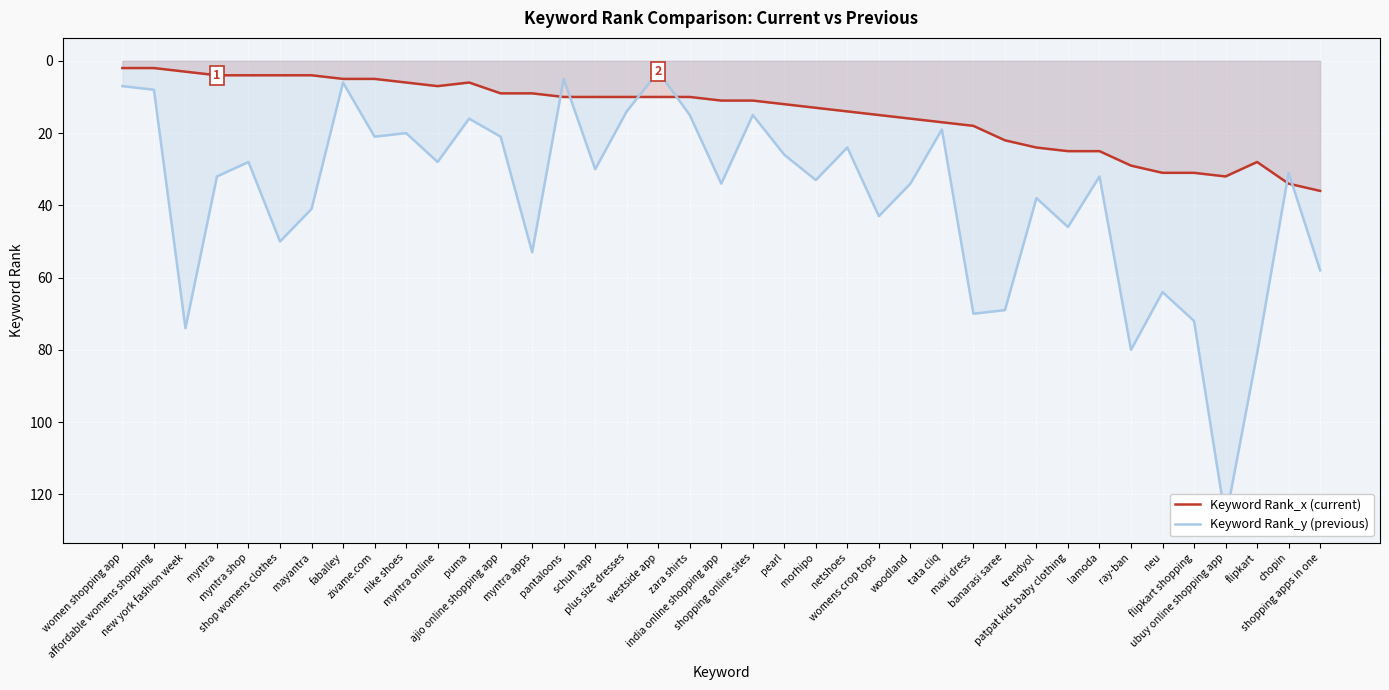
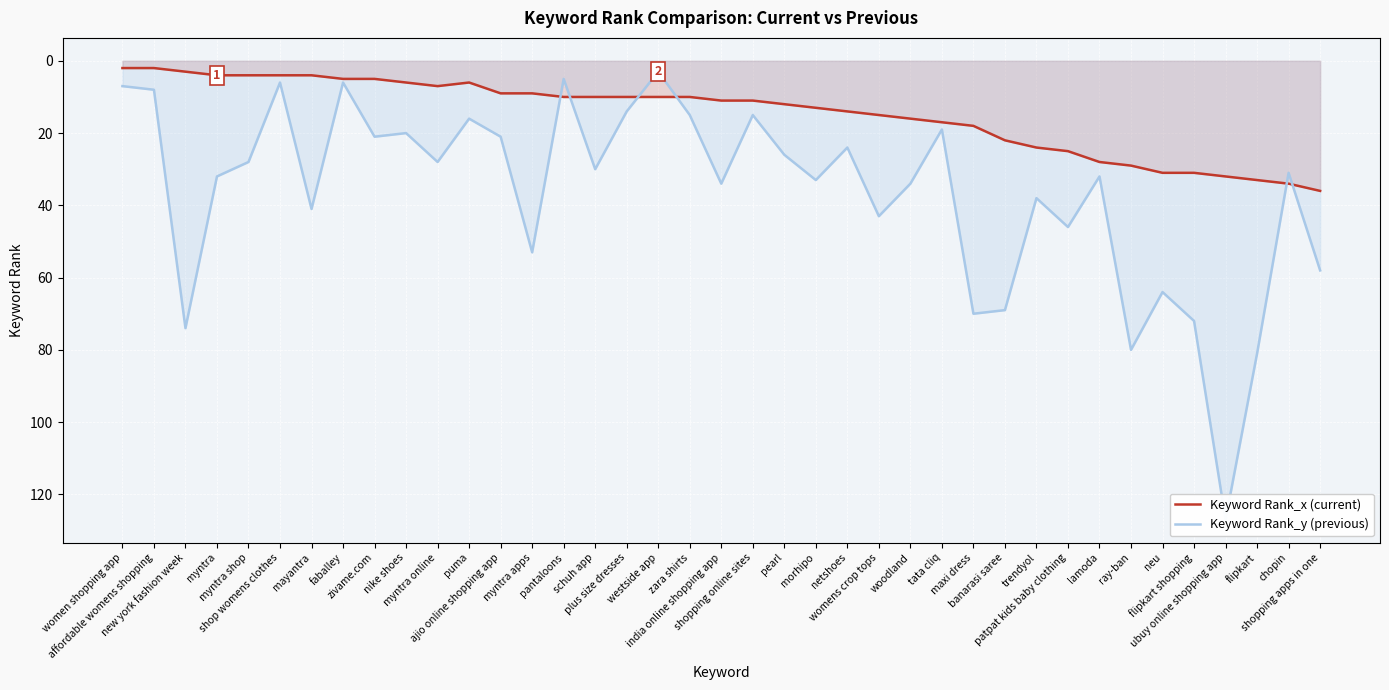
Keyword Rank_y (previous), shop womens clothes: 50 -> 6
Keyword Rank_x (current), lamoda: 25 -> 28
Keyword Rank_x (current), flipkart: 28 -> 33
